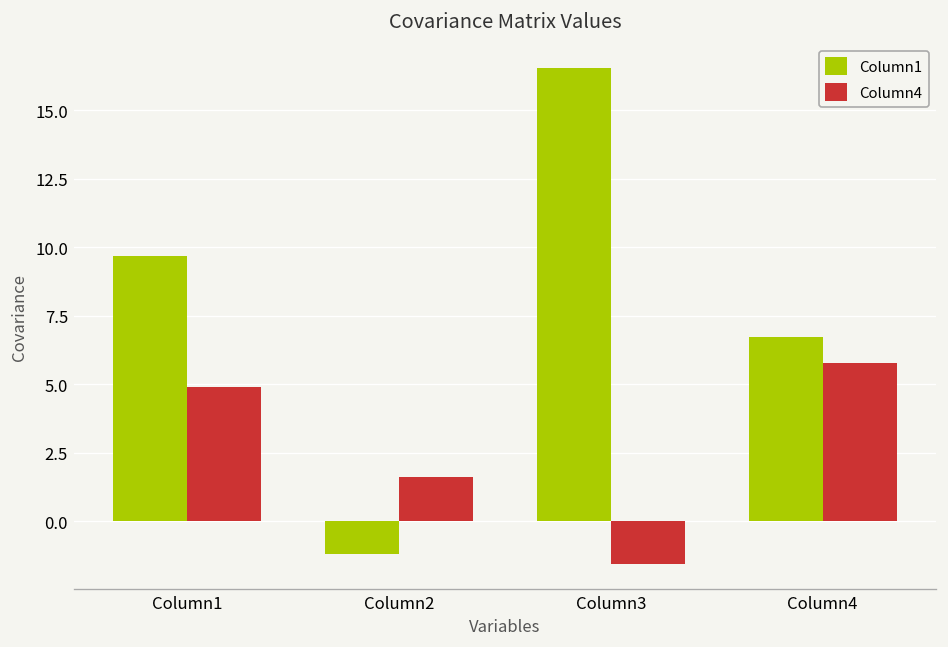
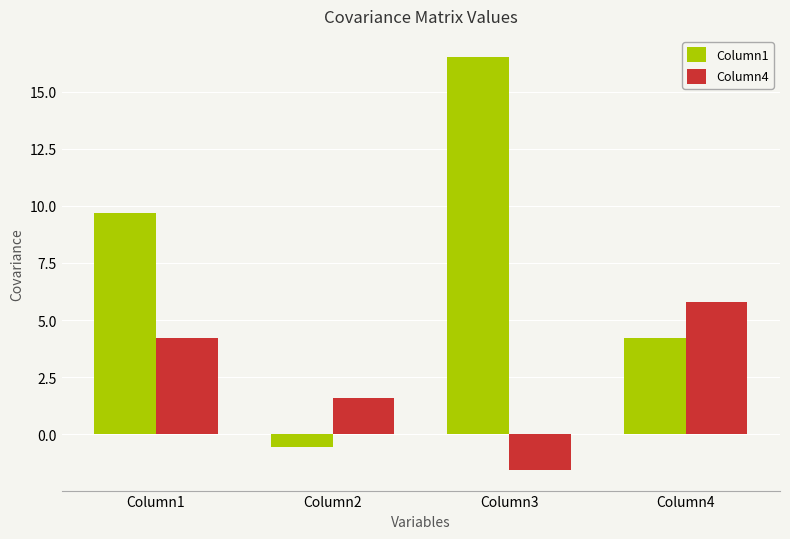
Column4, Column1: 4.9 -> 4.2
Column1, Column2: -1.2 -> -0.5
Column1, Column4: 6.7 -> 4.2
